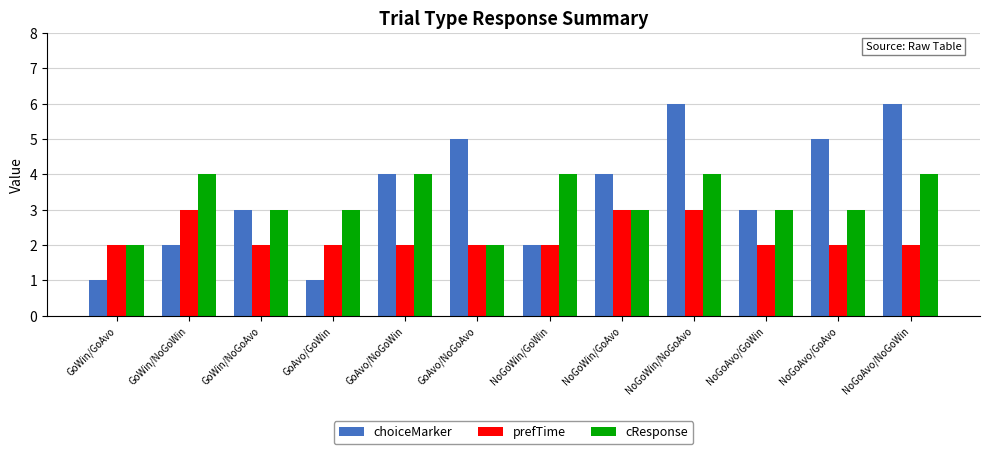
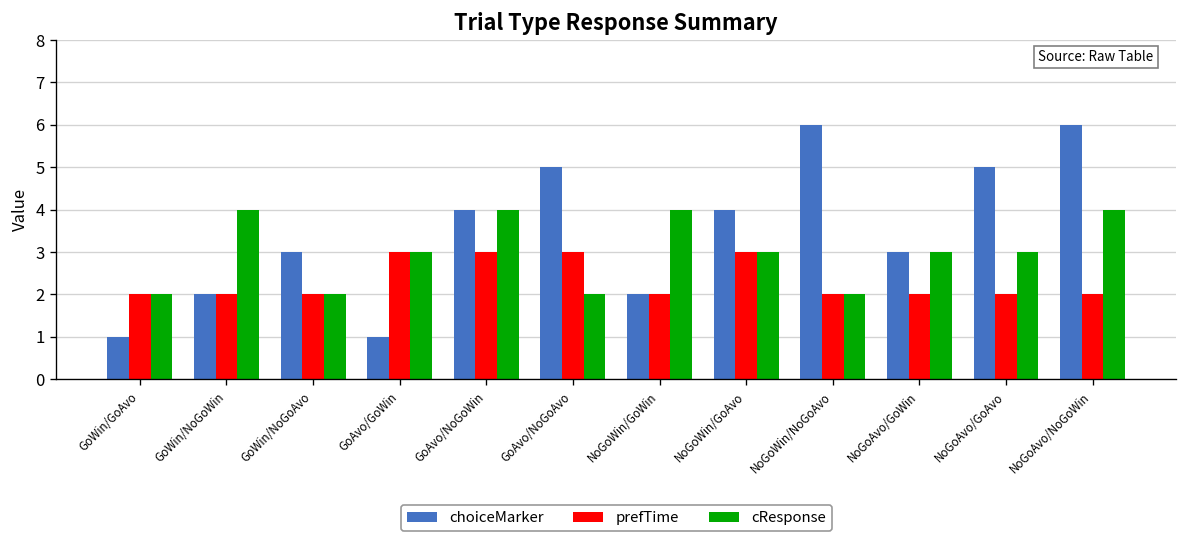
prefTime, GoWin/NoGoWin: 3 -> 2
cResponse, GoWin/NoGoAvo: 3 -> 2
prefTime, GoAvo/GoWin: 2 -> 3
prefTime, GoAvo/NoGoWin: 2 -> 3
prefTime, GoAvo/NoGoAvo: 2 -> 3
prefTime, NoGoWin/NoGoAvo: 3 -> 2
cResponse, NoGoWin/NoGoAvo: 4 -> 2
